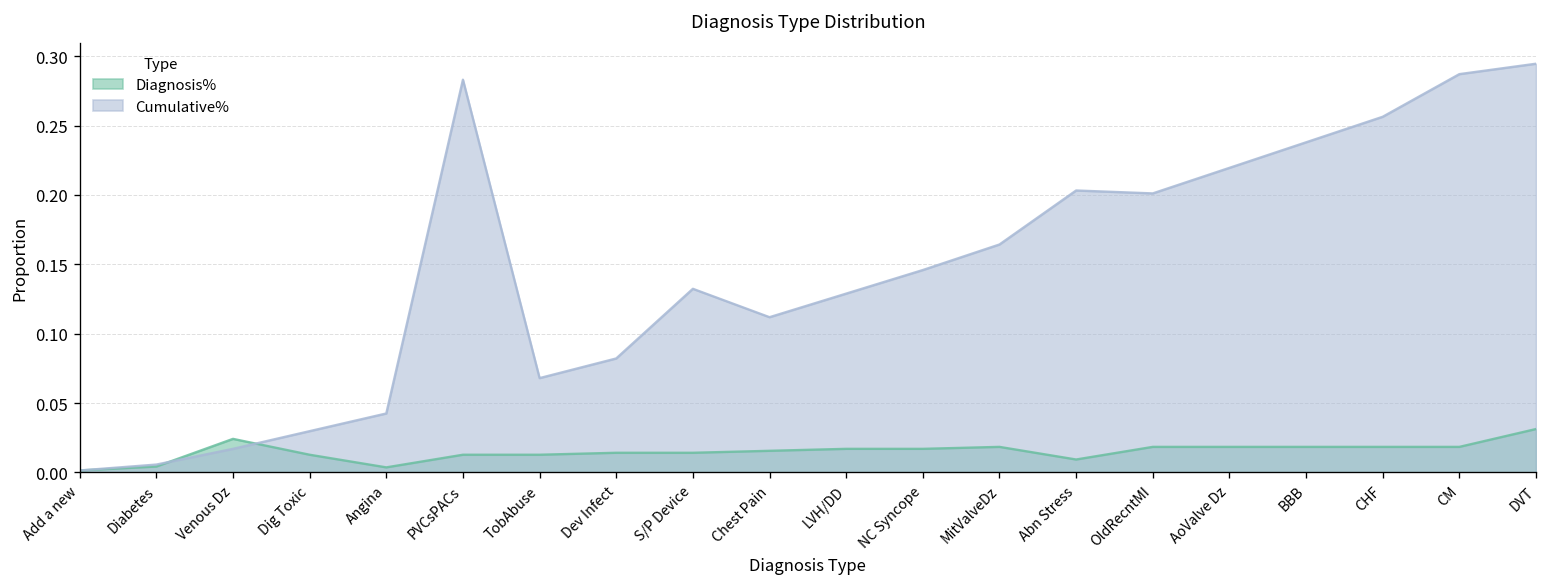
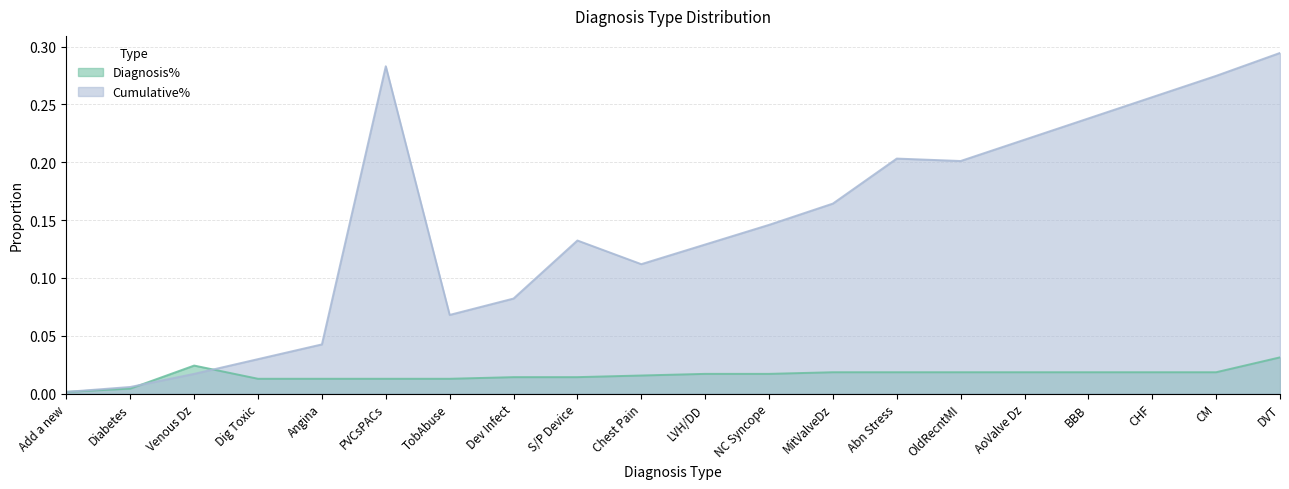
Diagnosis%, Angina: 0.004 -> 0.013
Diagnosis%, Abn Stress: 0.009 -> 0.018
Cumulative%, CM: 0.287 -> 0.275
